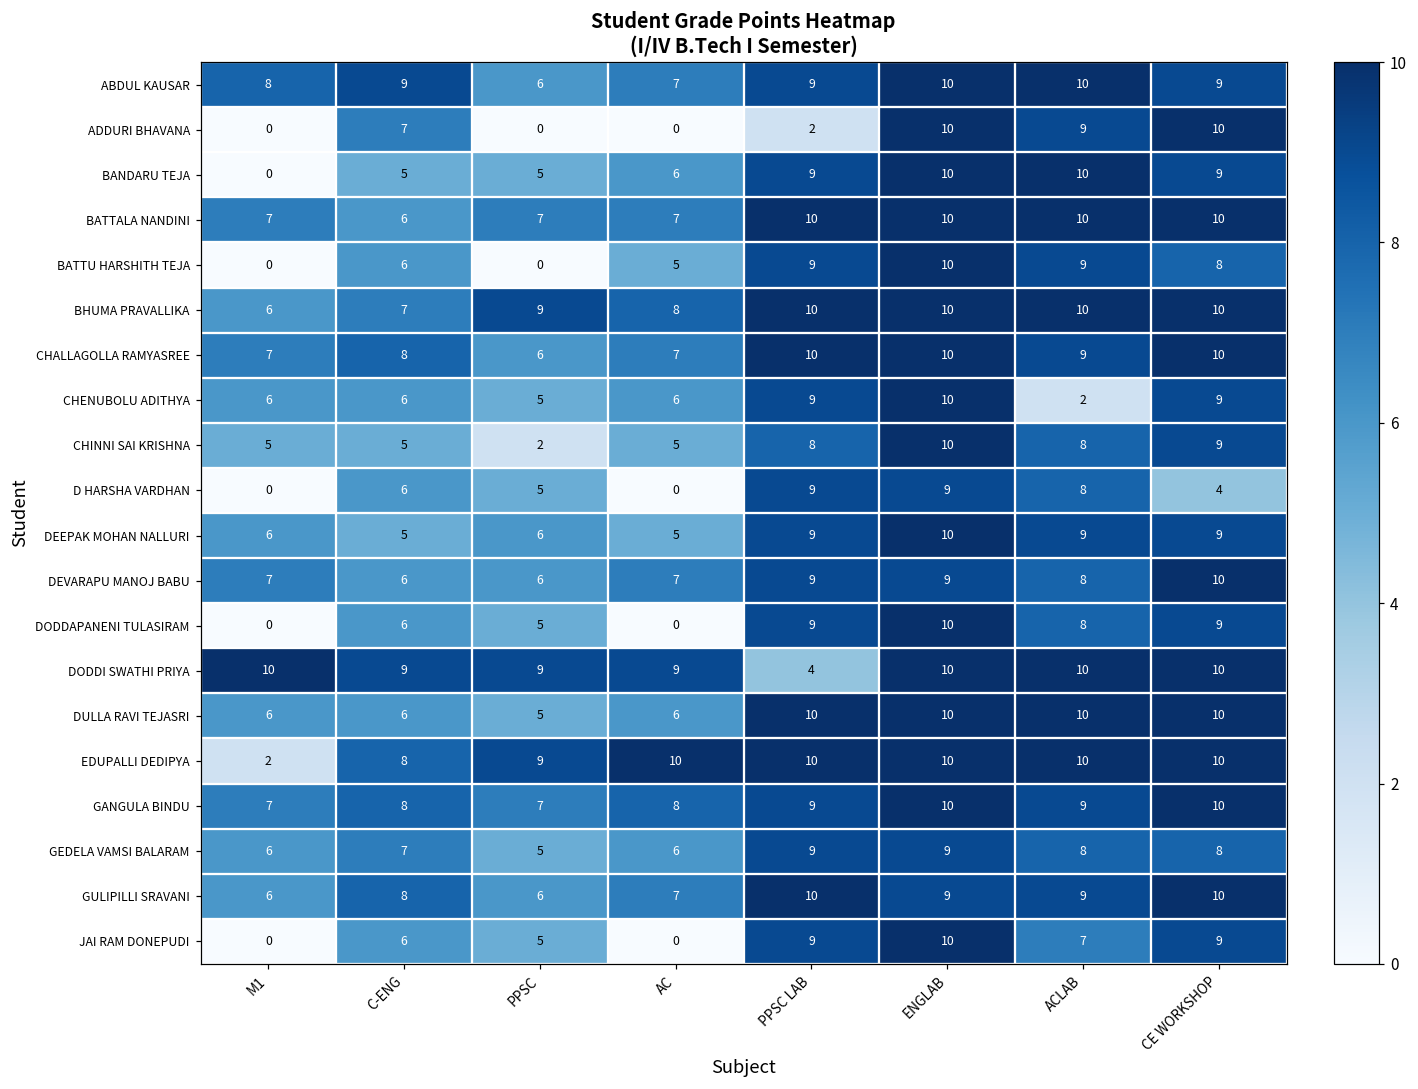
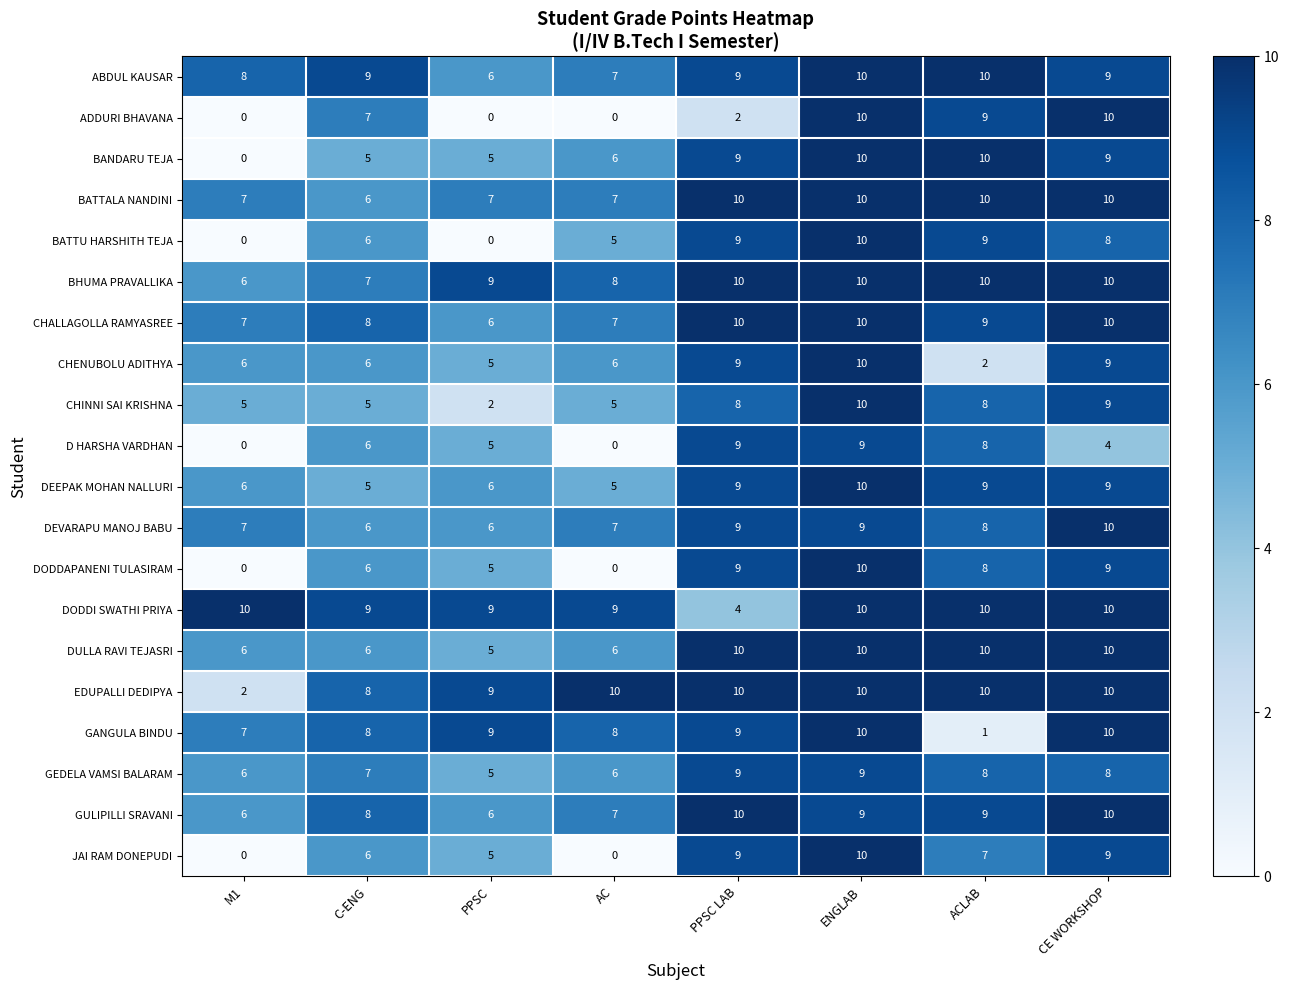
GANGULA BINDU, PPSC: 7 -> 9
GANGULA BINDU, ACLAB: 9 -> 1
